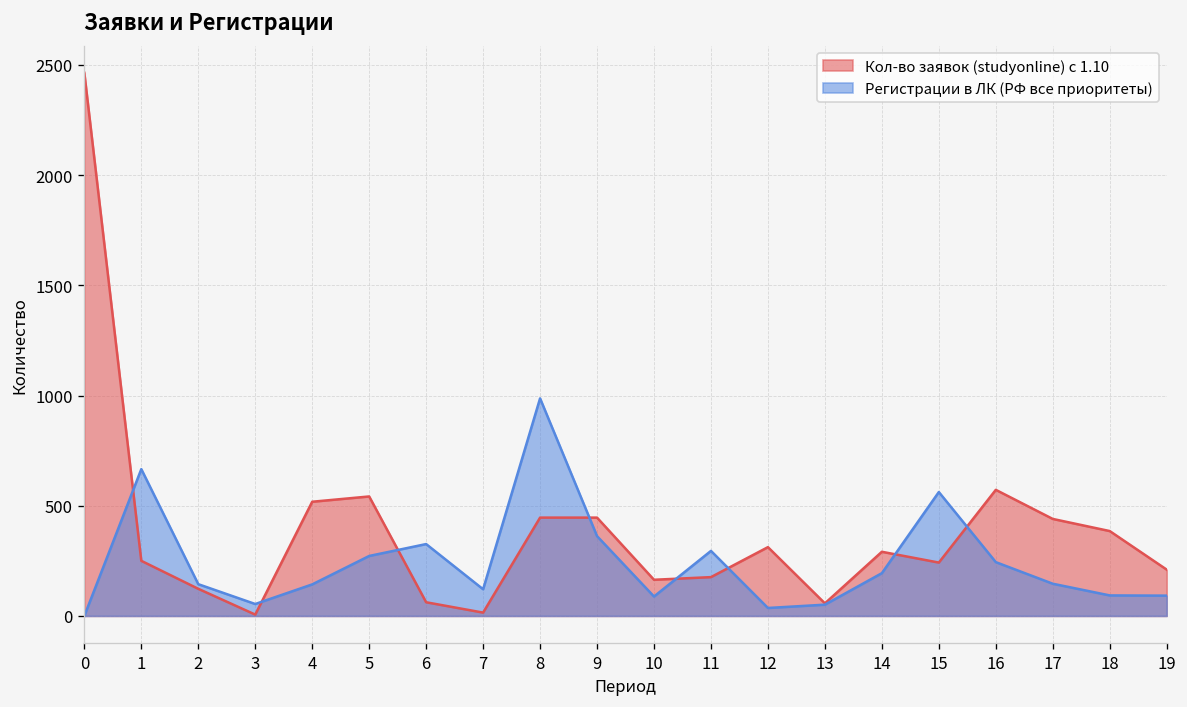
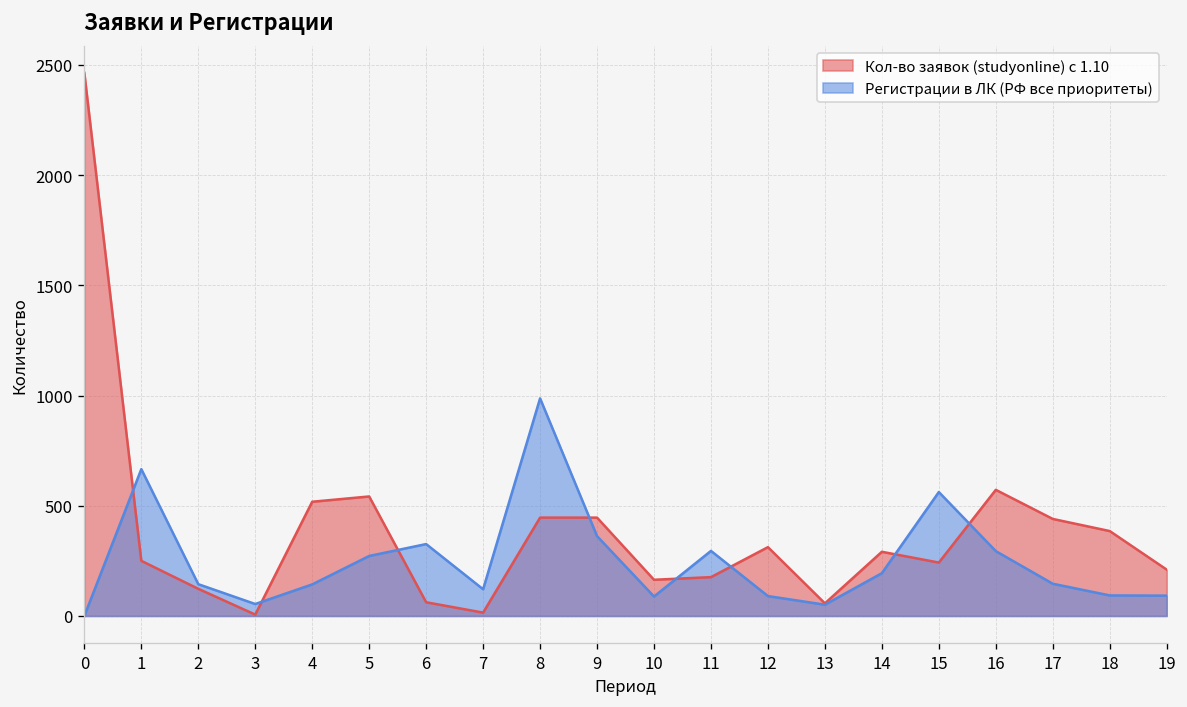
Регистрации в ЛК (РФ все приоритеты), 12: 40 -> 90
Регистрации в ЛК (РФ все приоритеты), 16: 240 -> 290
